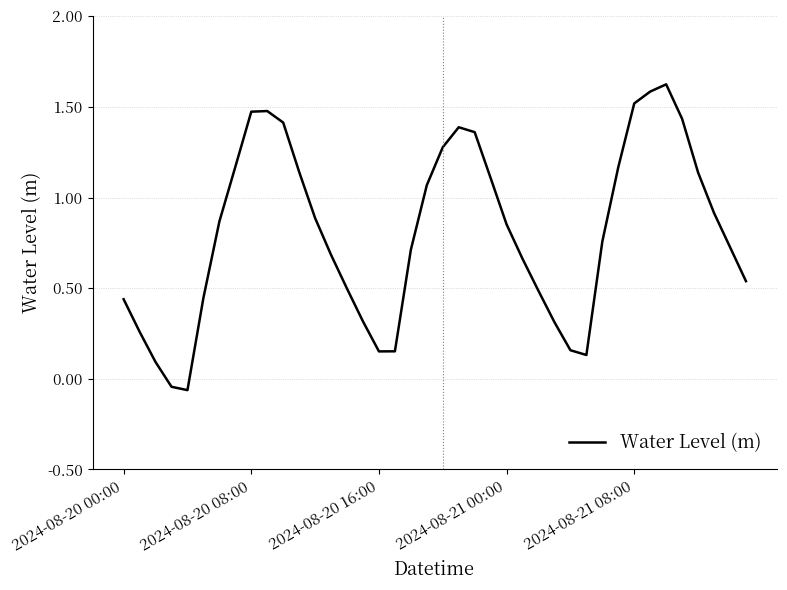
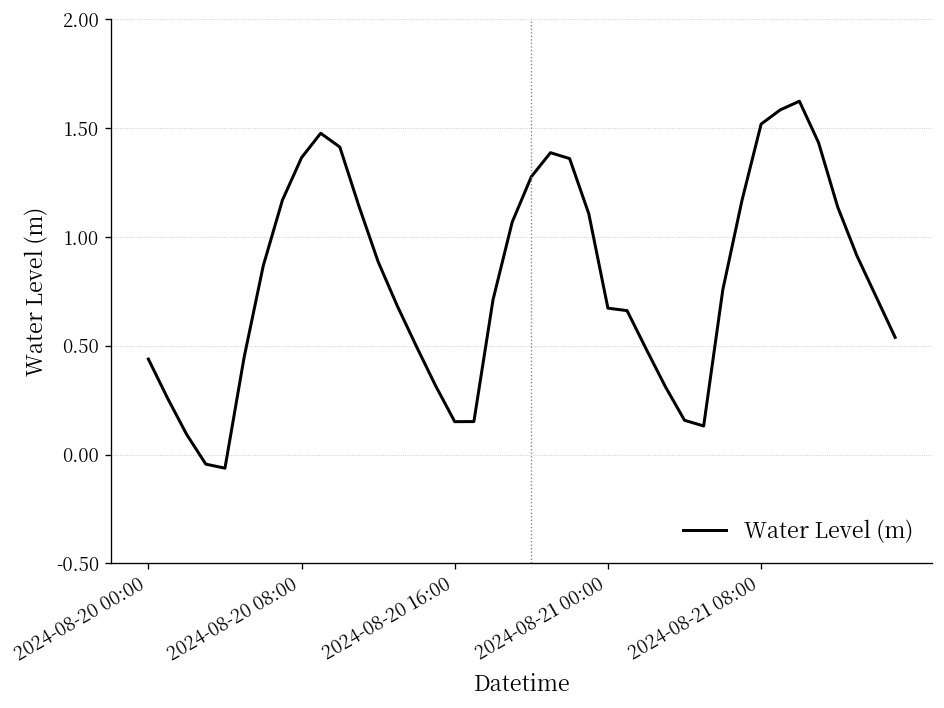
2024-08-20 08:00: 1.47 -> 1.36
2024-08-21 00:00: 0.85 -> 0.67
